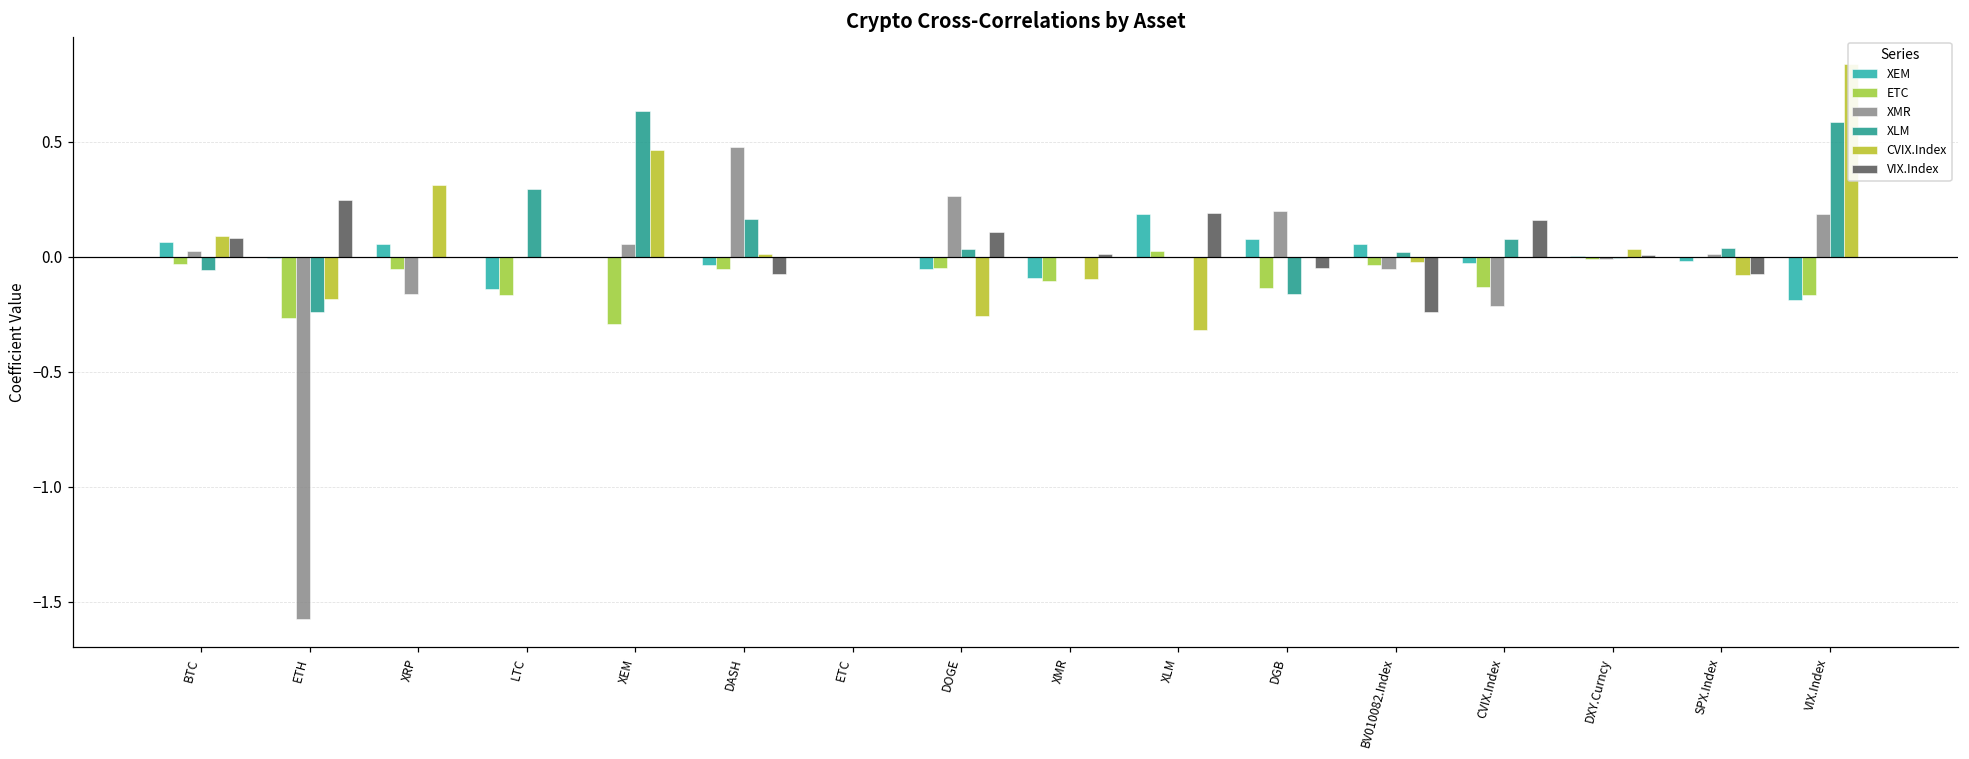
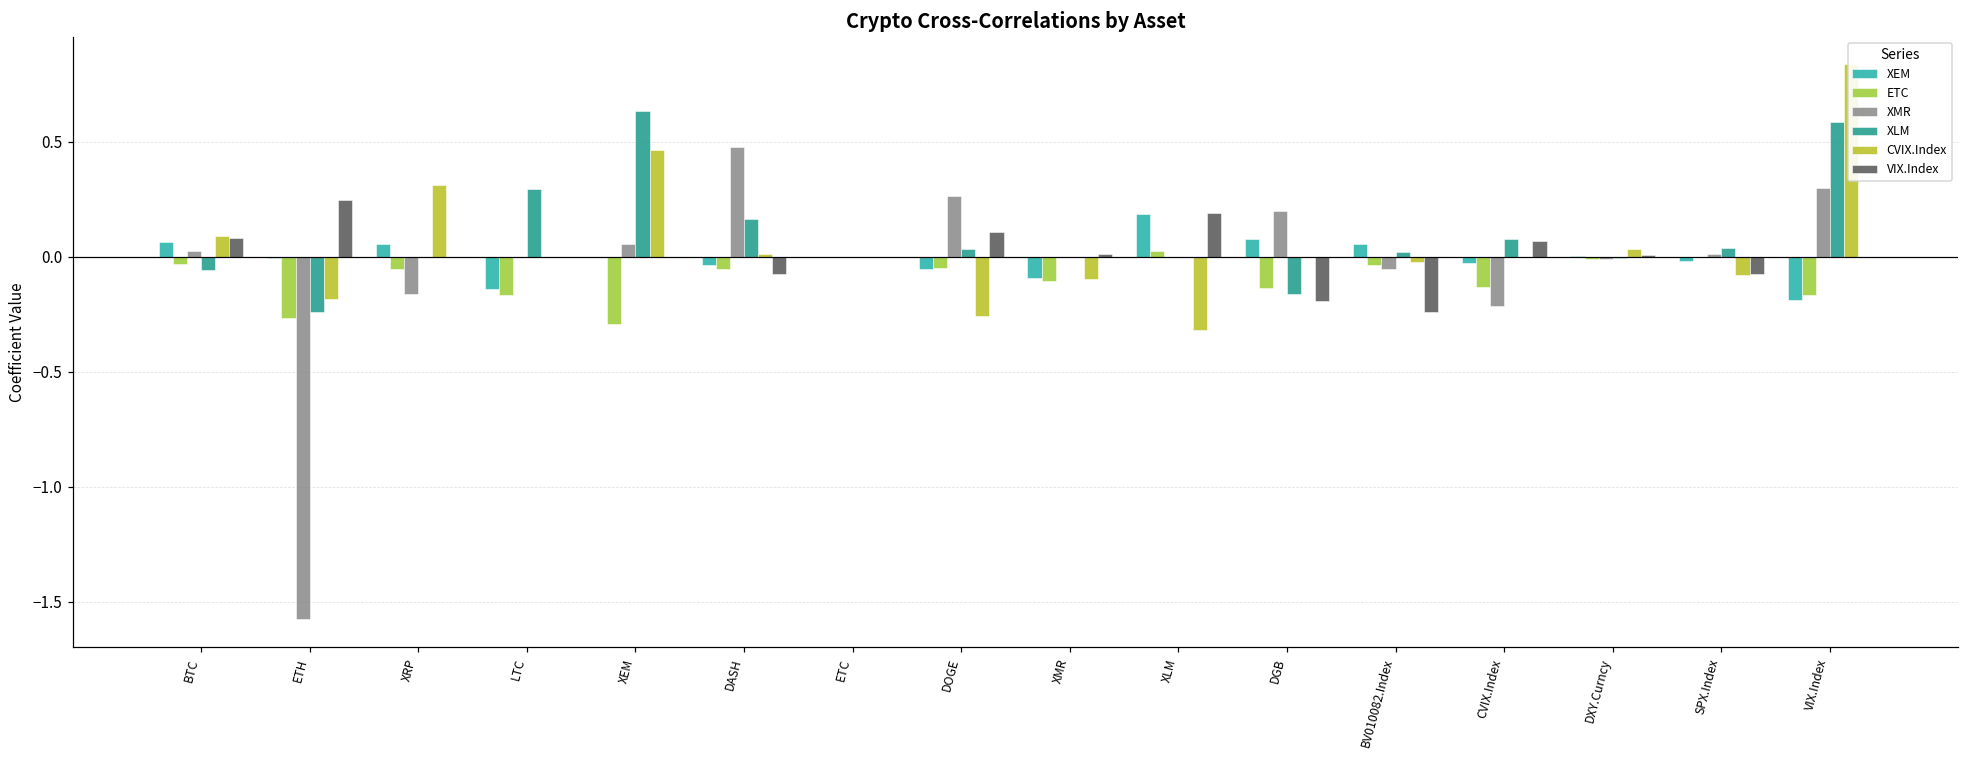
VIX.Index, DGB: -0.05 -> -0.19
VIX.Index, CVIX.Index: 0.16 -> 0.07
XMR, VIX.Index: 0.19 -> 0.30
